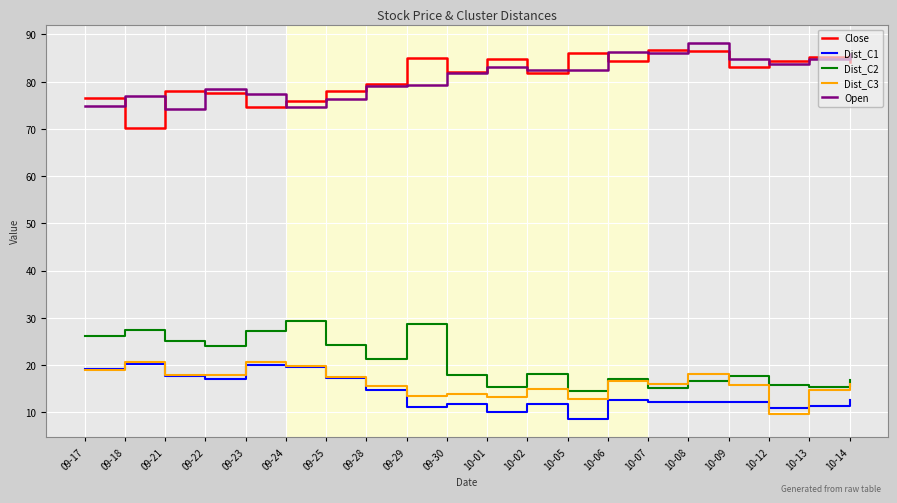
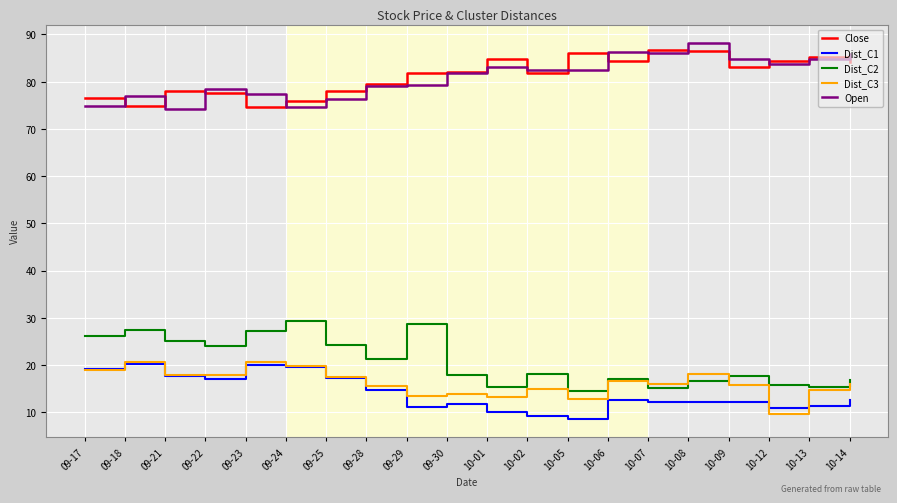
Close, 09-18: 70 -> 75
Close, 09-29: 85 -> 82
Dist_C1, 10-02: 12 -> 9
